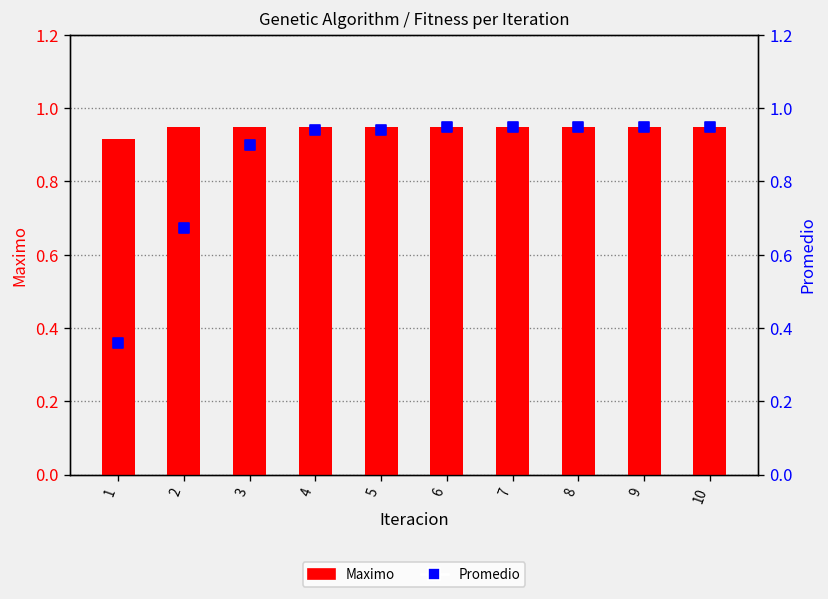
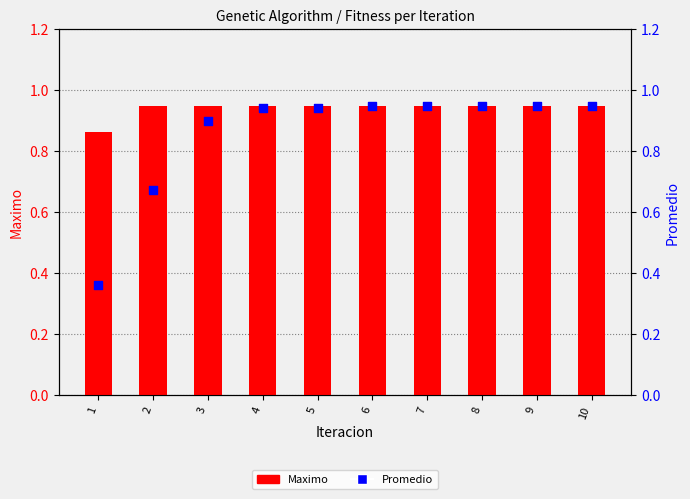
Maximo, 1: 0.92 -> 0.86
